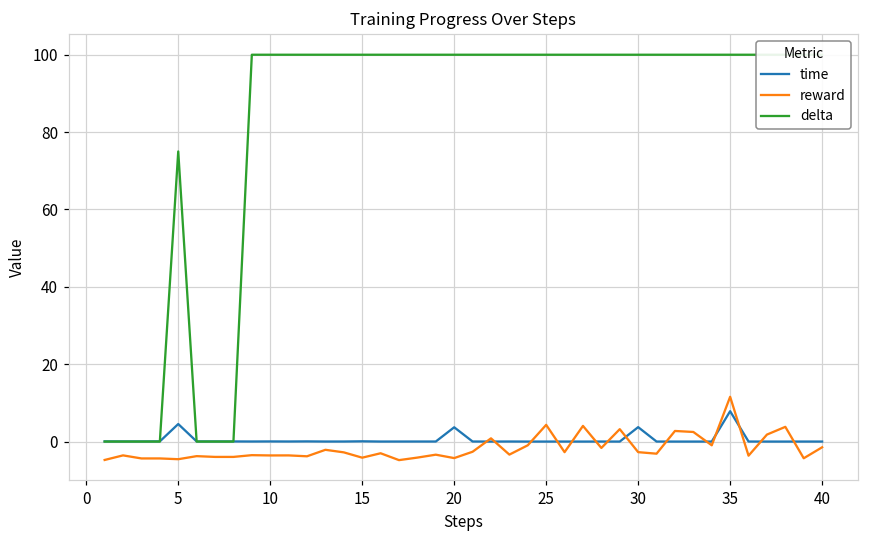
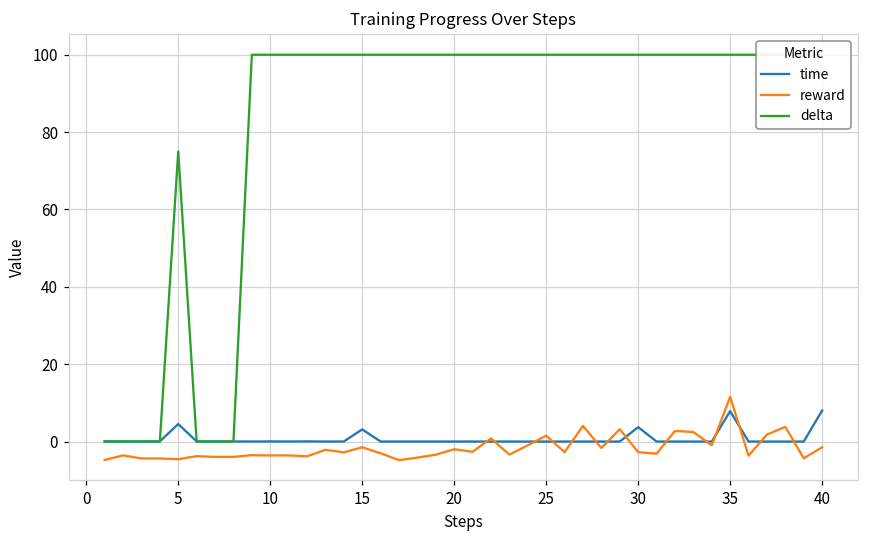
time, 15: 0 -> 3
reward, 15: -4 -> -1
time, 20: 4 -> 0
reward, 20: -4 -> -2
reward, 25: 4 -> 2
time, 40: 0 -> 8
